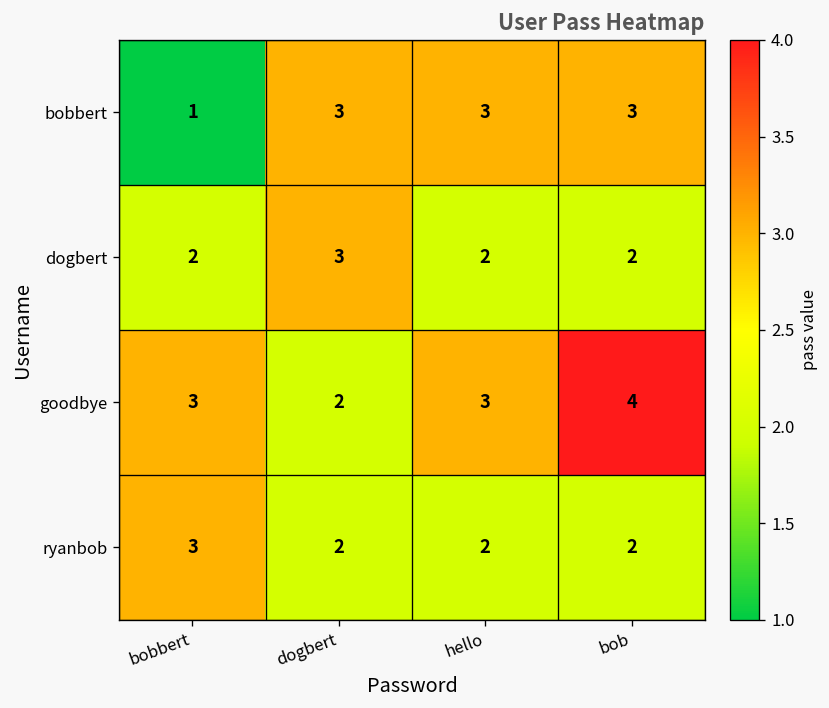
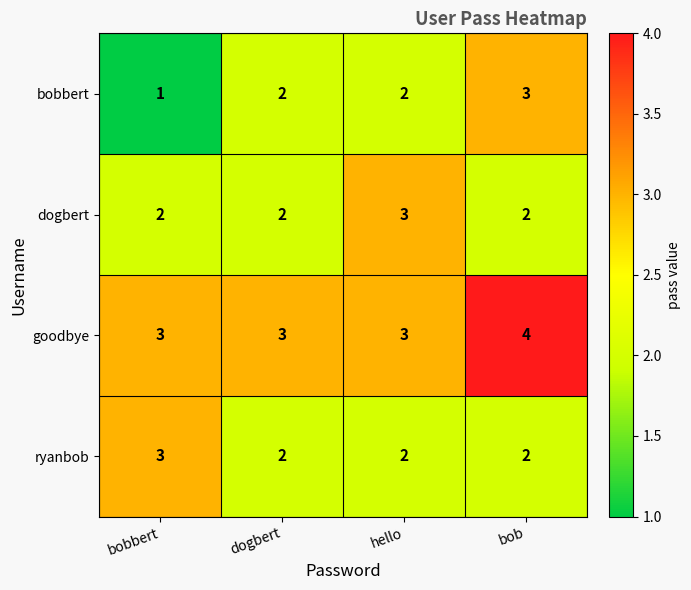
bobbert, dogbert: 3 -> 2
bobbert, hello: 3 -> 2
dogbert, dogbert: 3 -> 2
dogbert, hello: 2 -> 3
goodbye, dogbert: 2 -> 3
